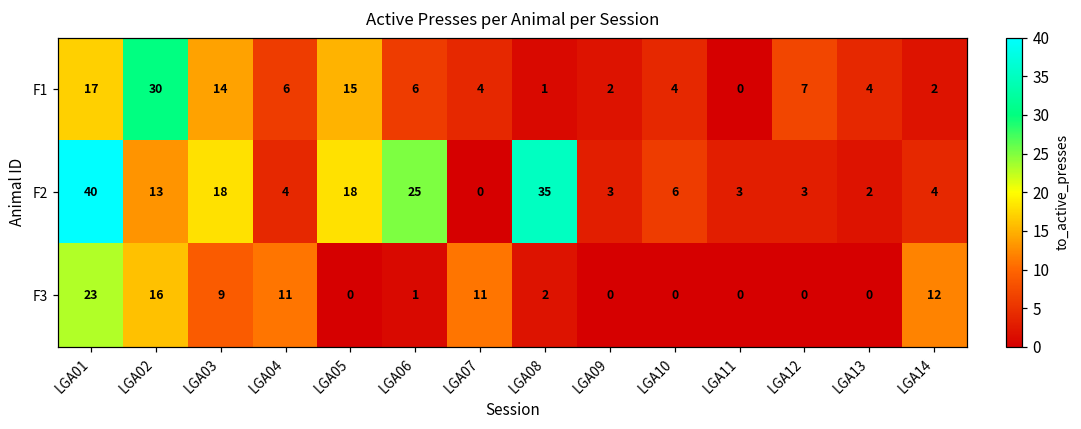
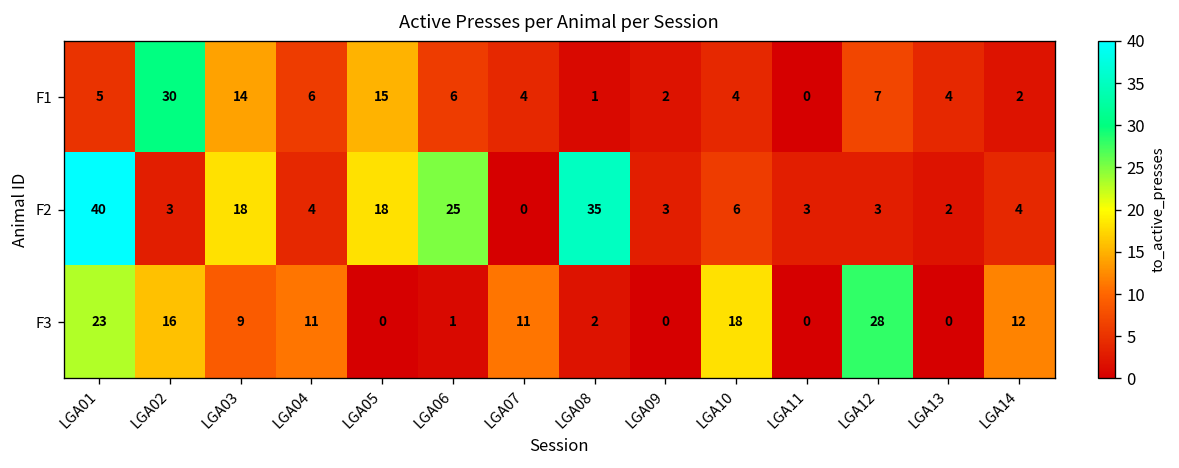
F1, LGA01: 17 -> 5
F2, LGA02: 13 -> 3
F3, LGA10: 0 -> 18
F3, LGA12: 0 -> 28
